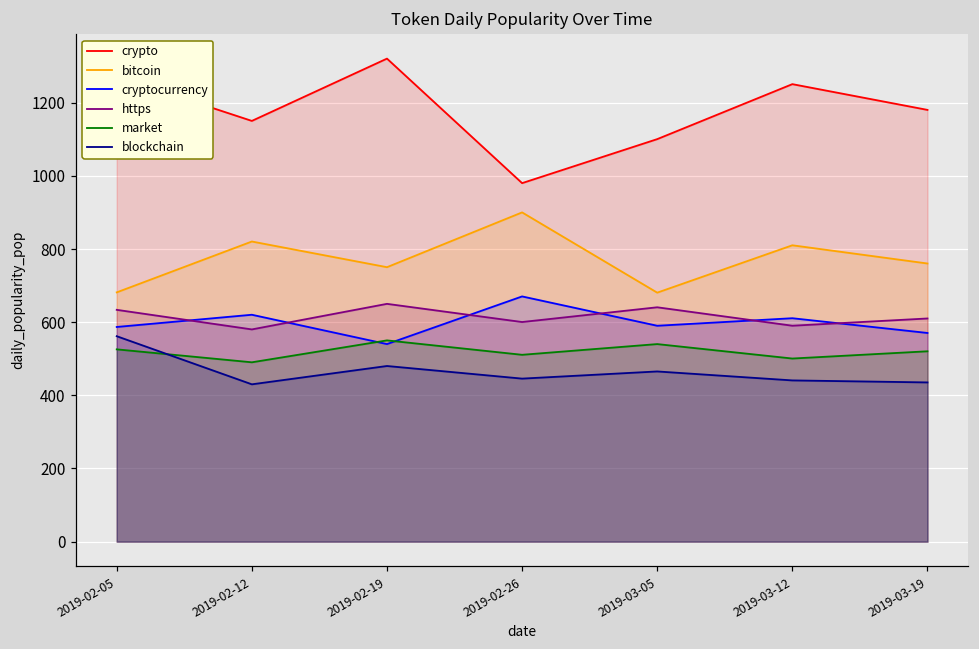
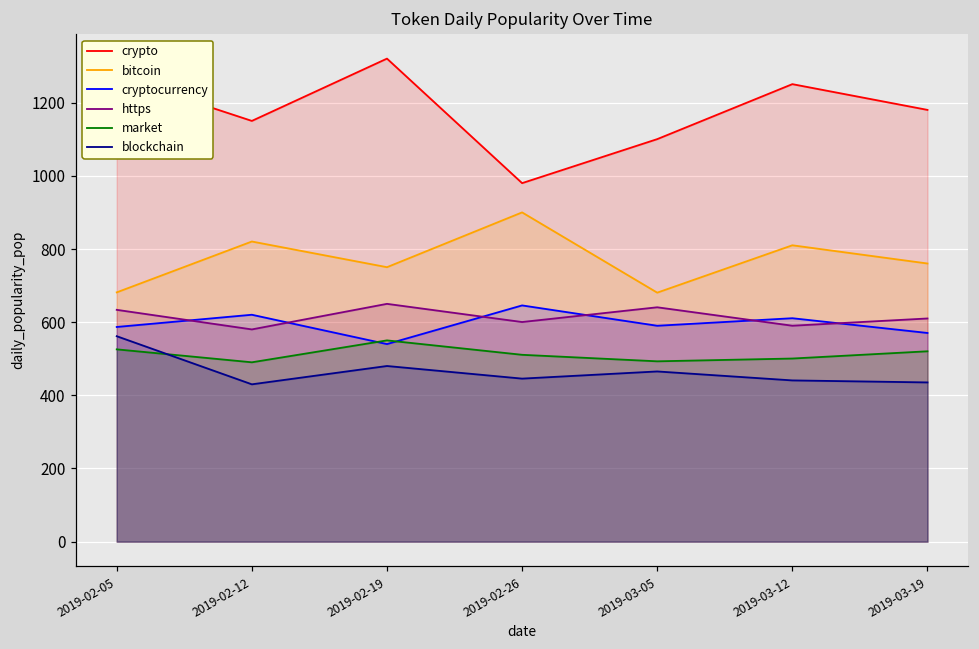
cryptocurrency, 2019-02-26: 670 -> 650
market, 2019-03-05: 540 -> 490
